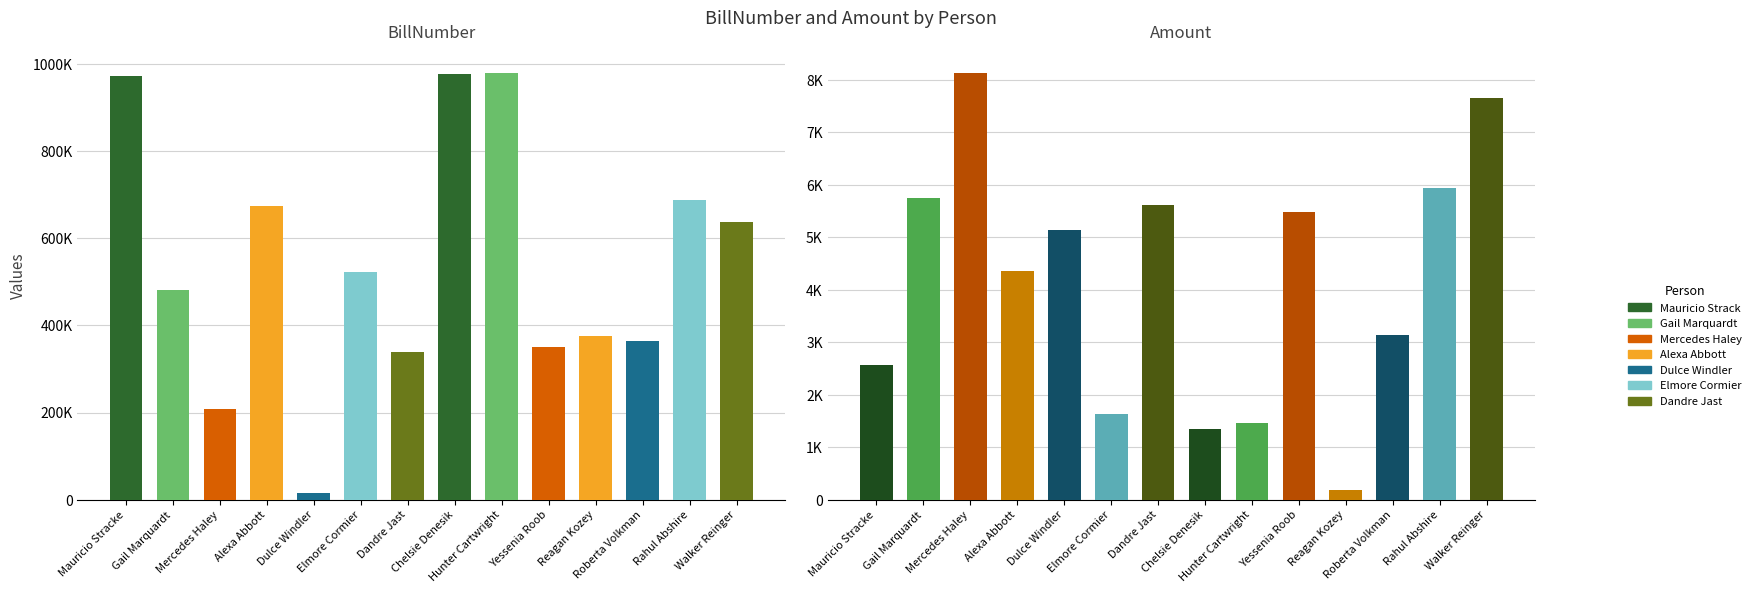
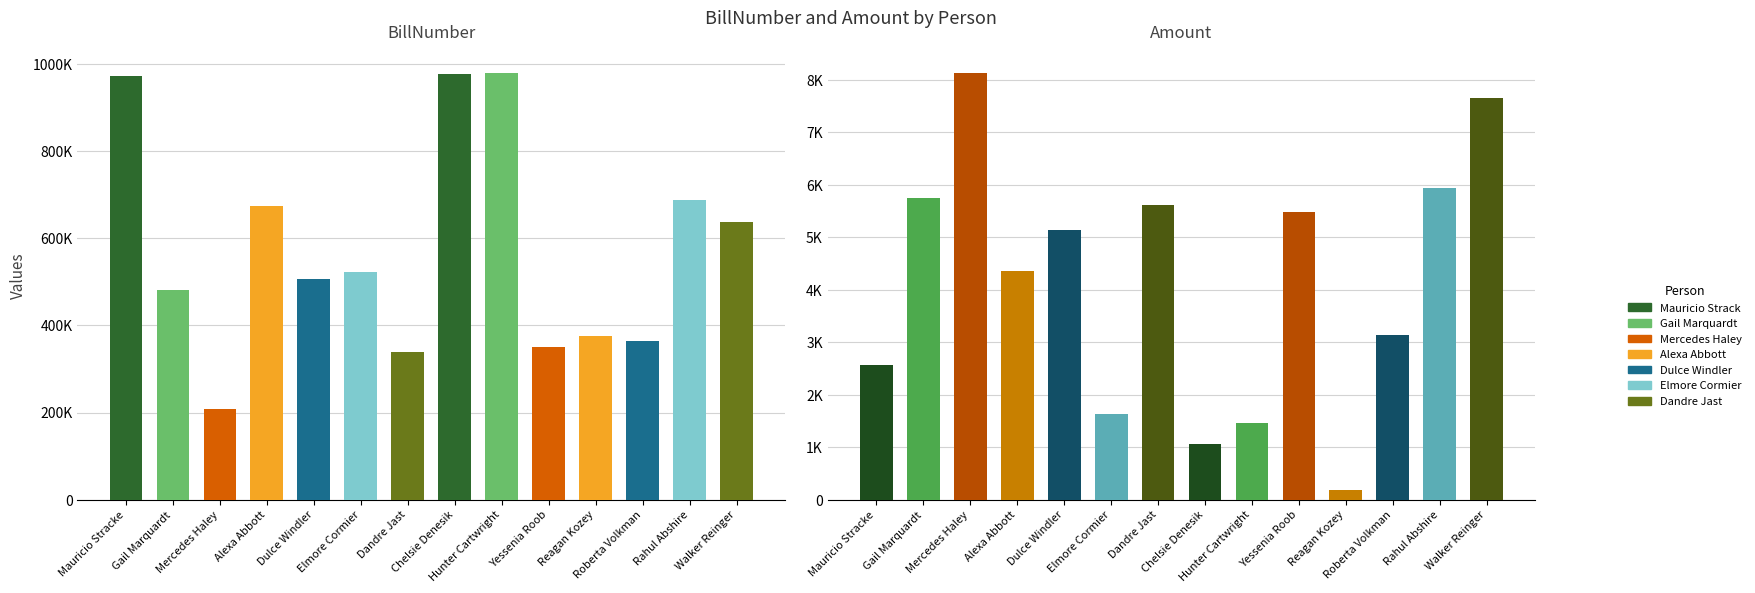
BillNumber, Dulce Windler: 10000 -> 510000
Amount, Chelsie Denesik: 1300 -> 1100
